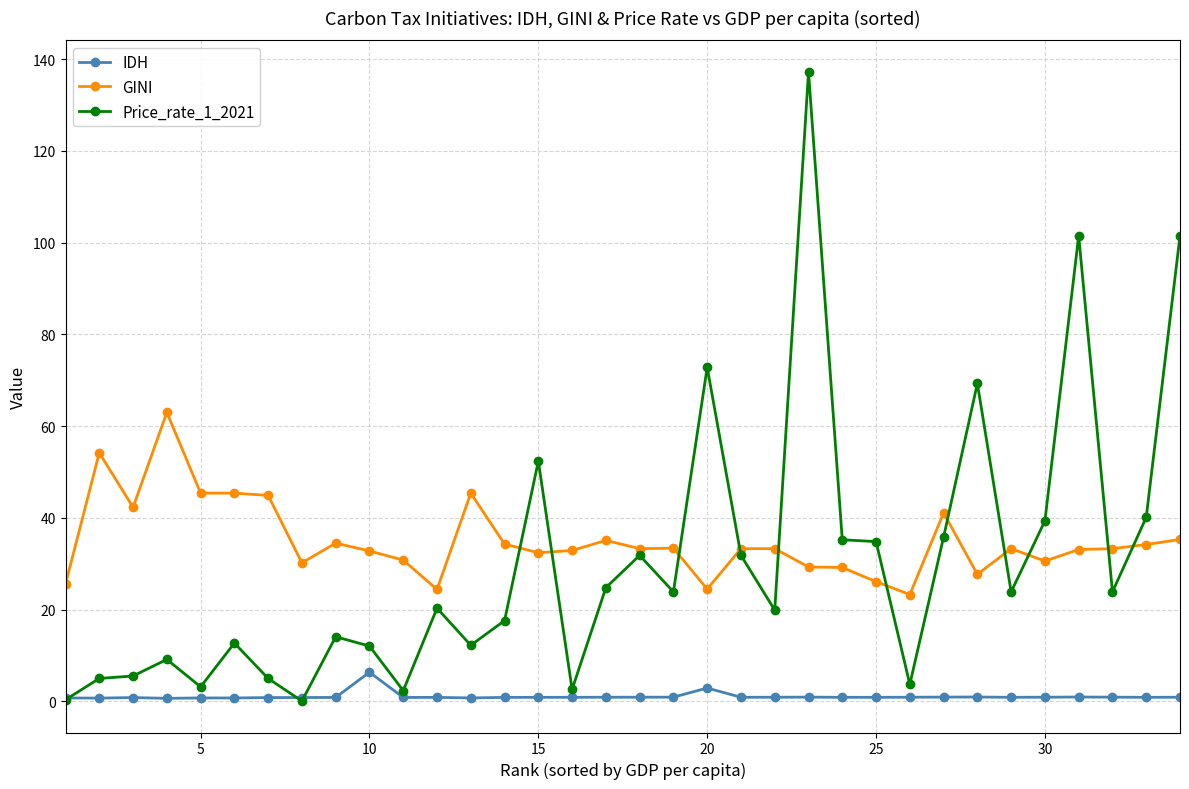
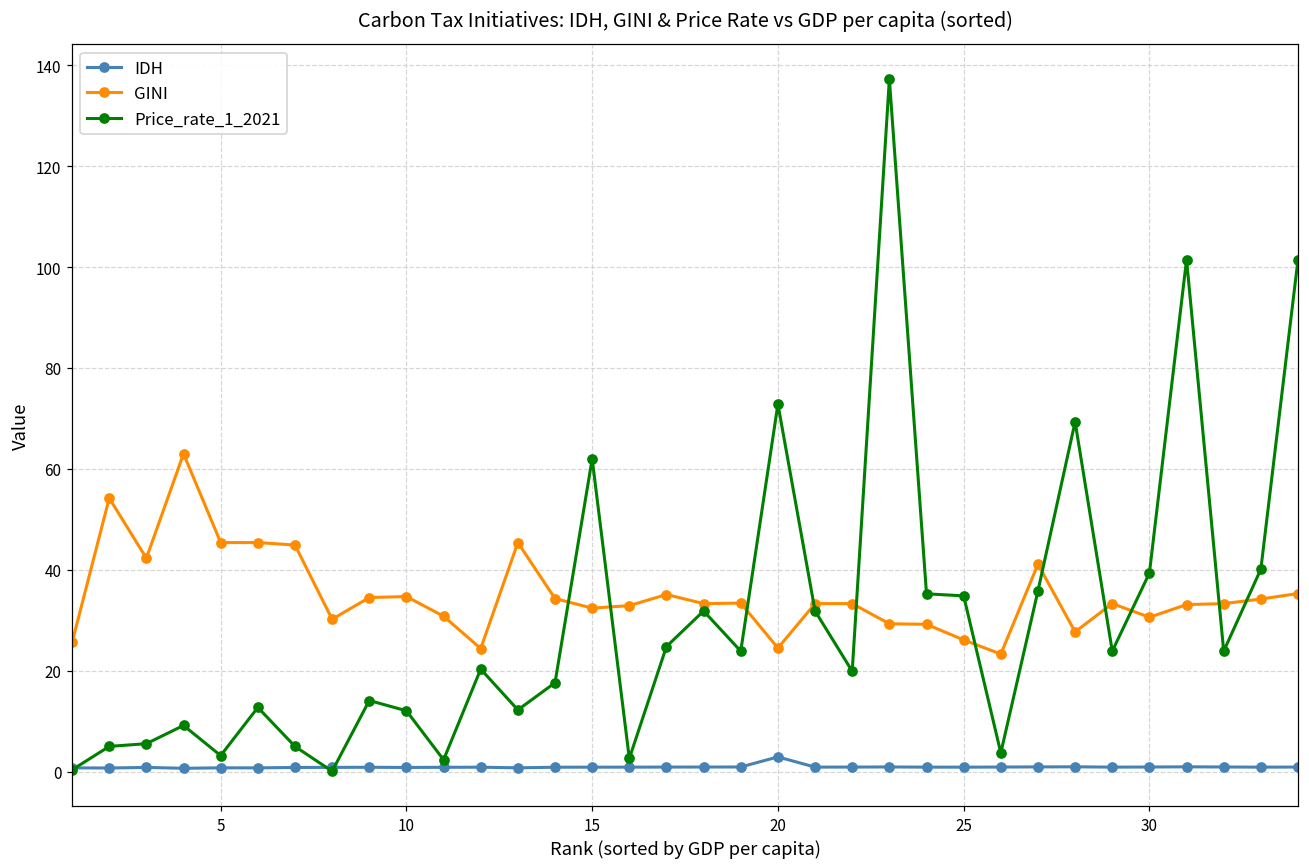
IDH, 10: 6 -> 1
GINI, 10: 33 -> 35
Price_rate_1_2021, 15: 52 -> 62
